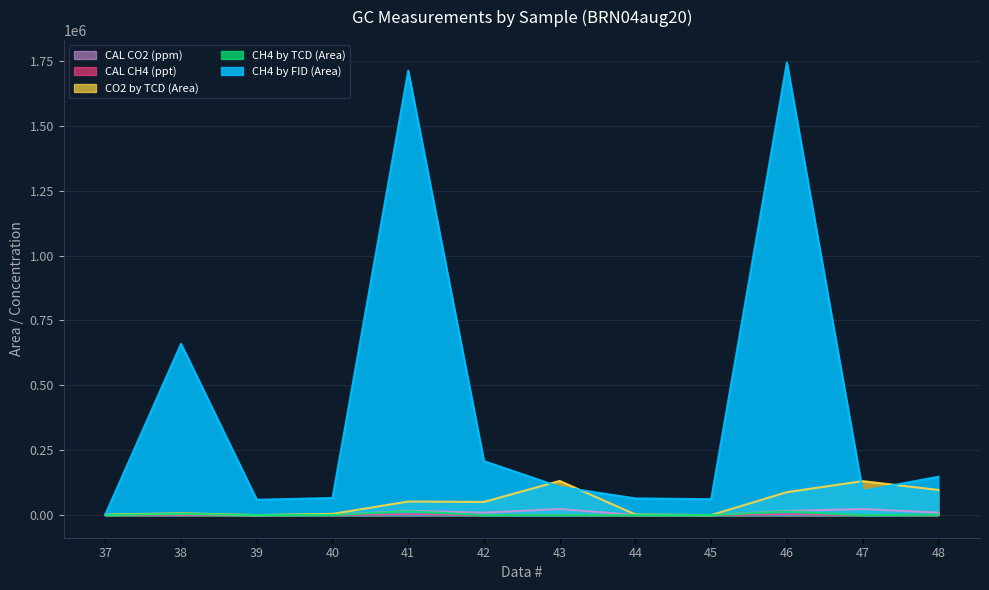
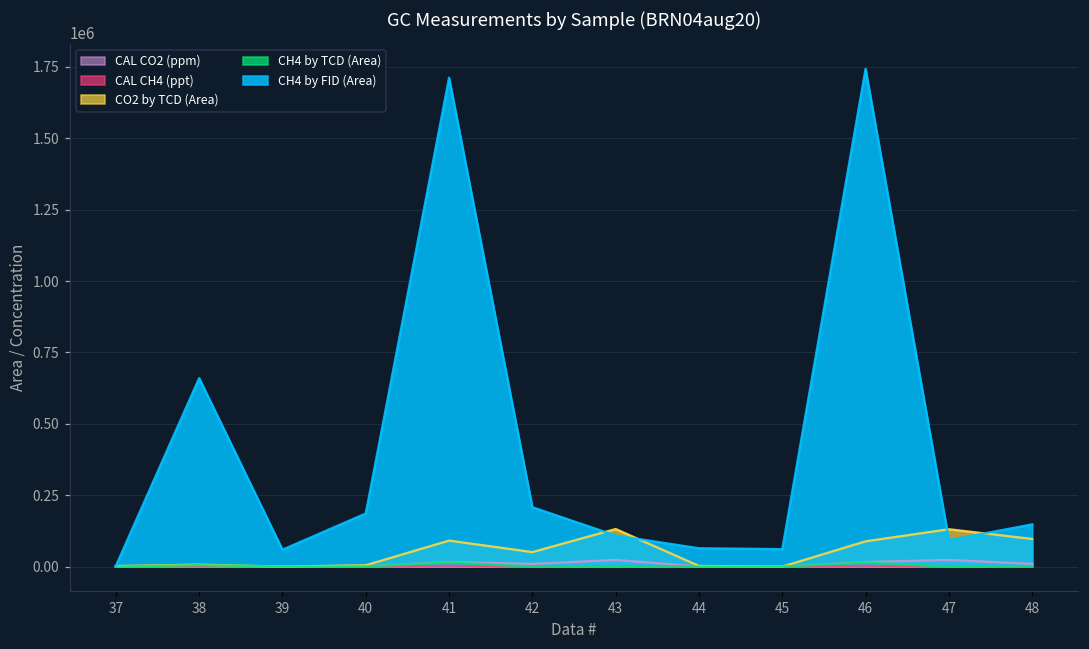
CH4 by FID (Area), 40: 70000 -> 190000
CO2 by TCD (Area), 41: 50000 -> 90000
